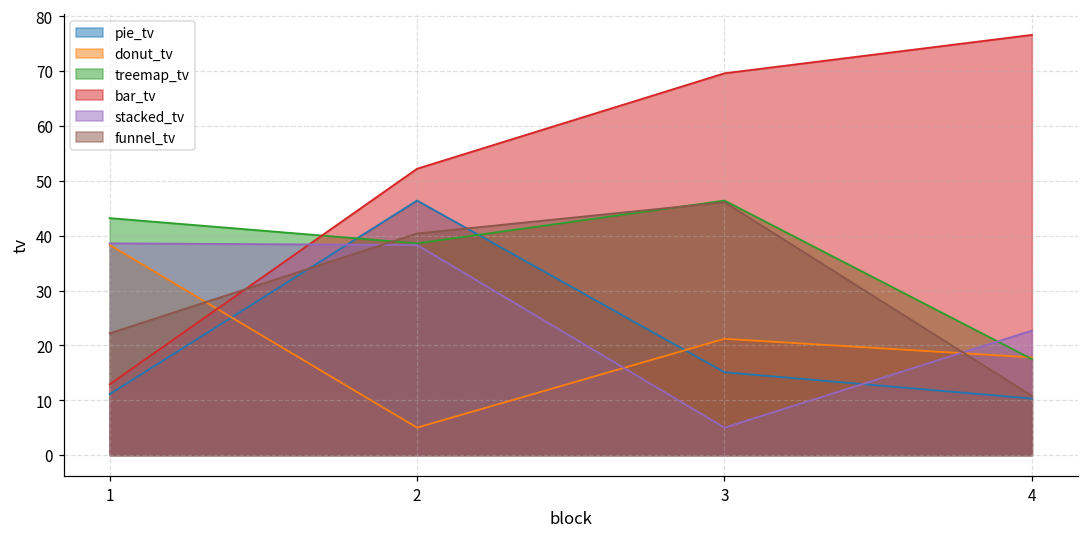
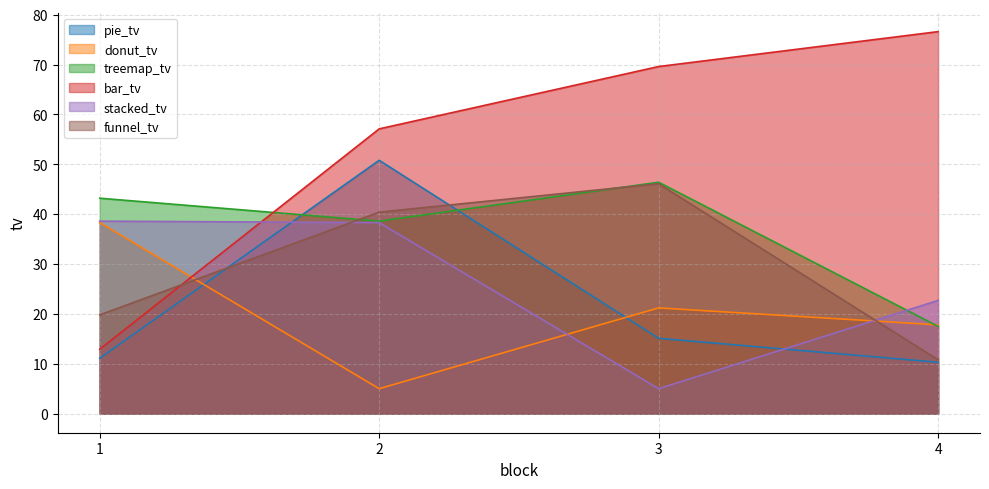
funnel_tv, 1: 22 -> 20
pie_tv, 2: 46 -> 51
bar_tv, 2: 52 -> 57
